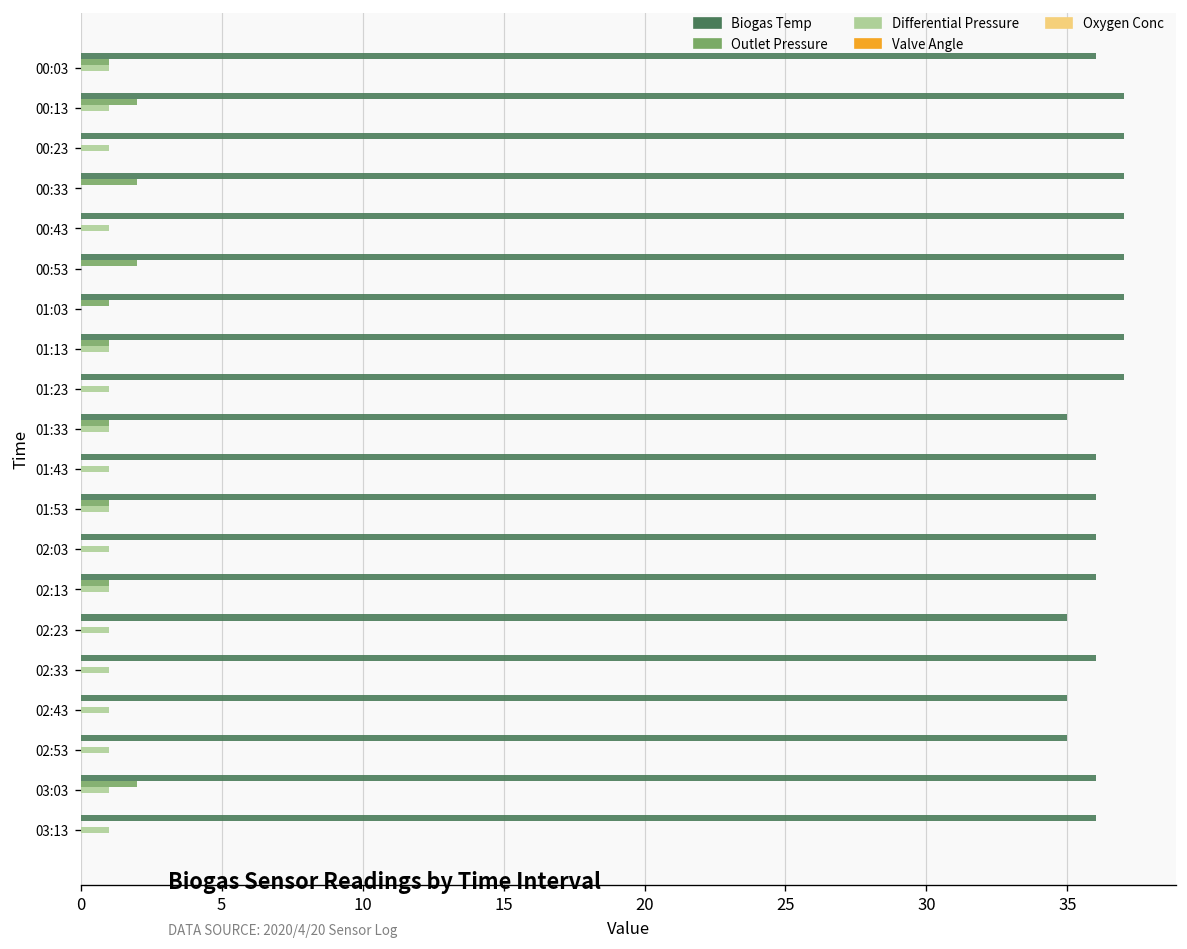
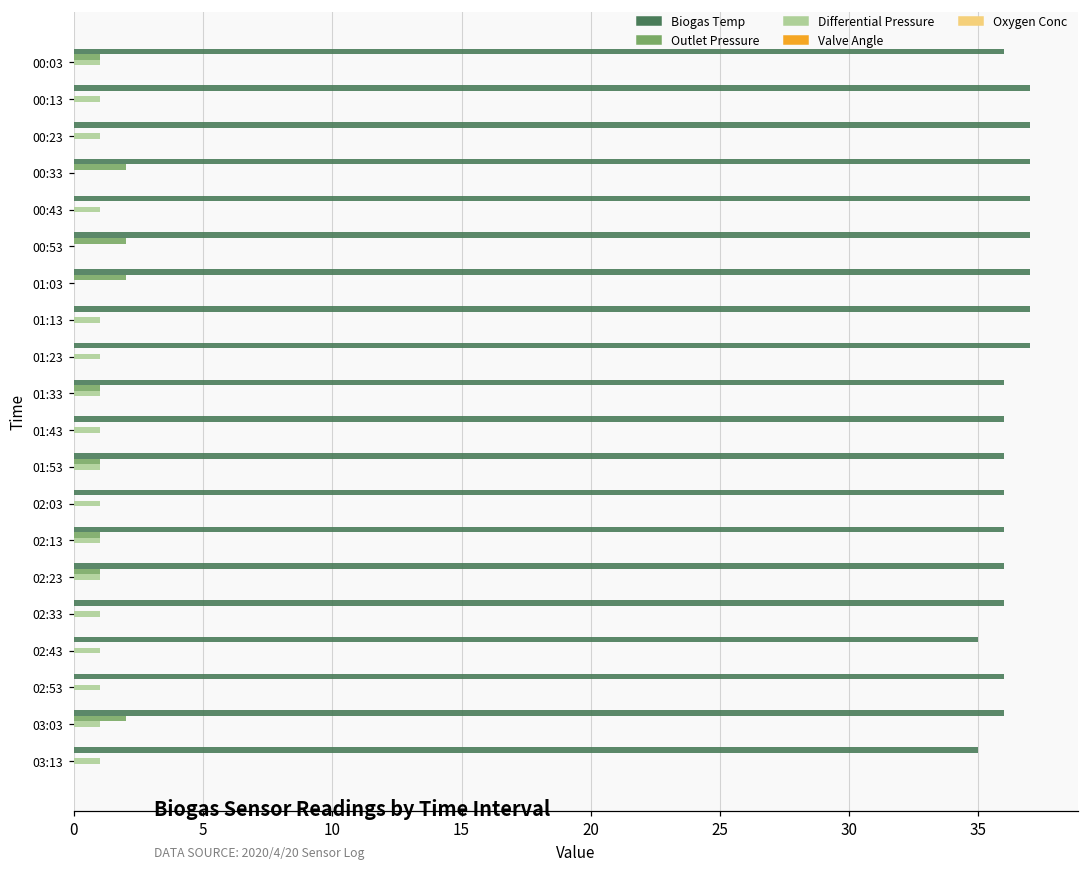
Outlet Pressure, 00:13: 2 -> 0
Outlet Pressure, 01:03: 1 -> 2
Outlet Pressure, 01:13: 1 -> 0
Biogas Temp, 01:33: 35 -> 36
Biogas Temp, 02:23: 35 -> 36
Outlet Pressure, 02:23: 0 -> 1
Biogas Temp, 02:53: 35 -> 36
Biogas Temp, 03:13: 36 -> 35
